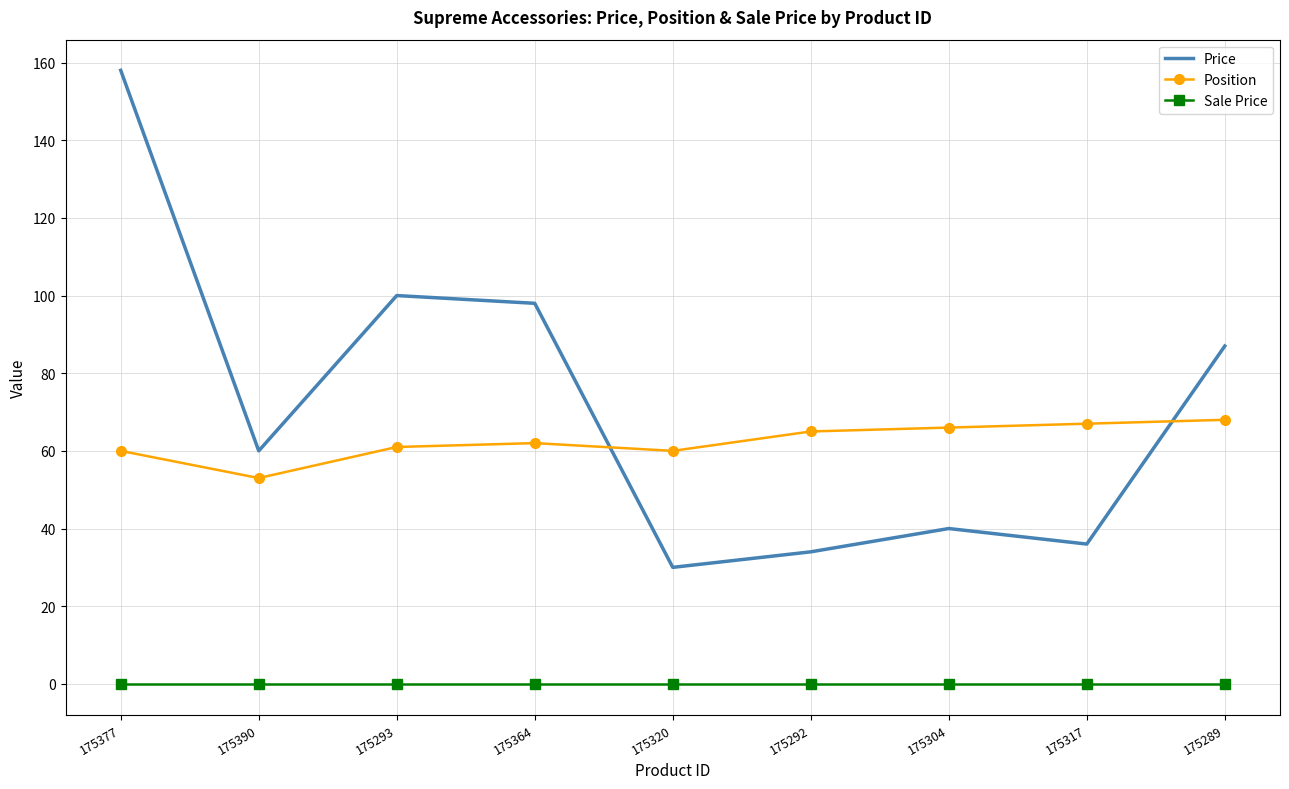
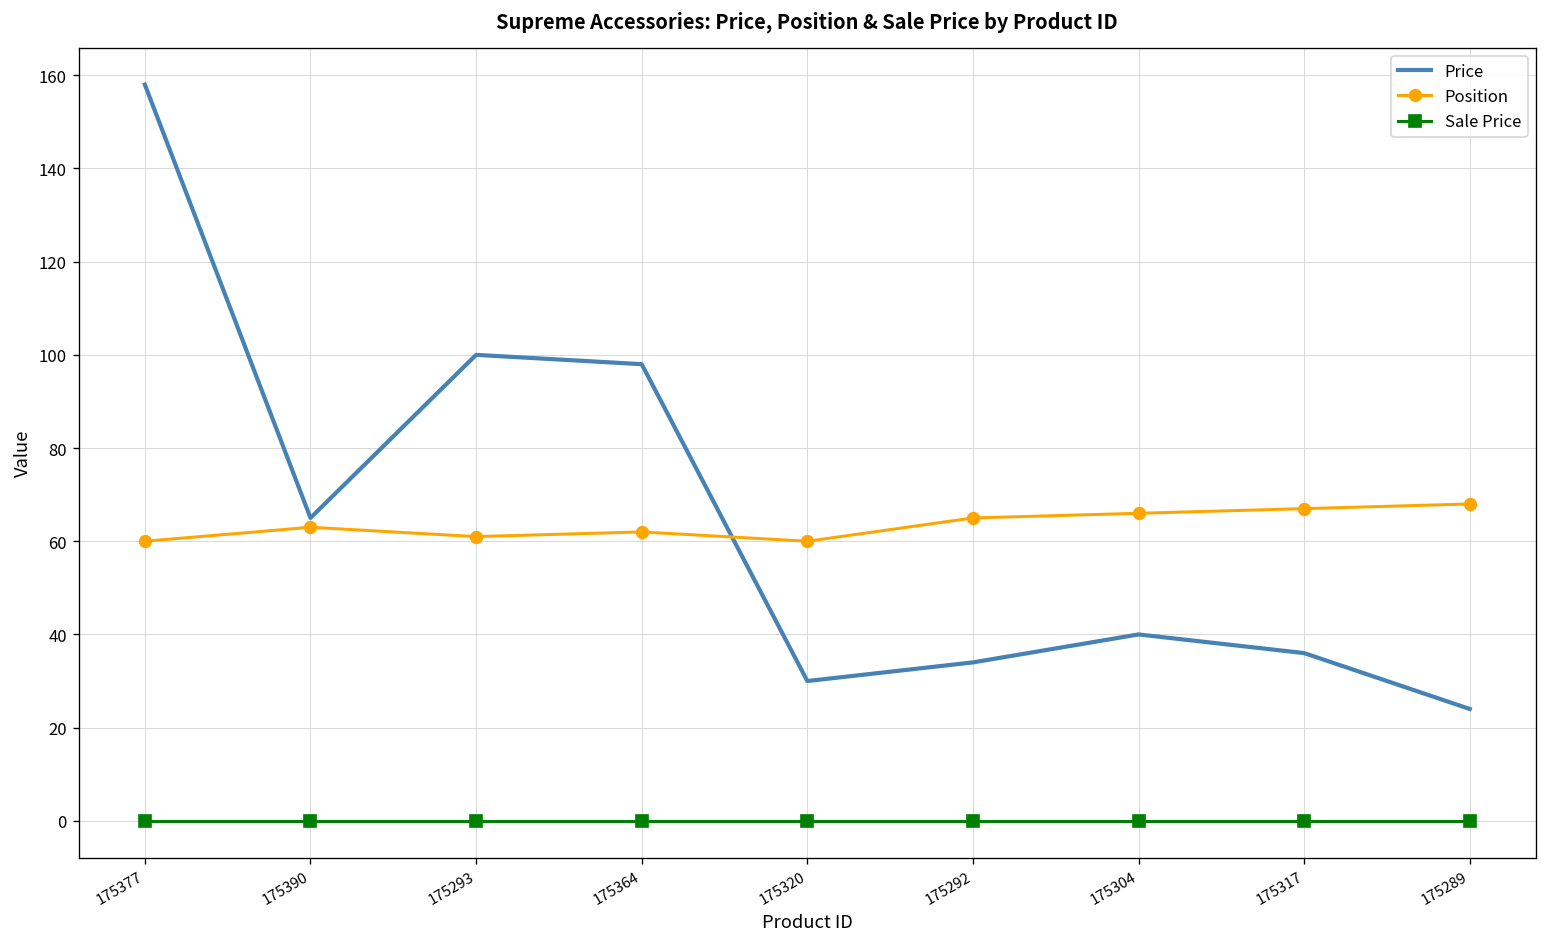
Price, 175390: 60 -> 65
Position, 175390: 53 -> 63
Price, 175289: 87 -> 24
